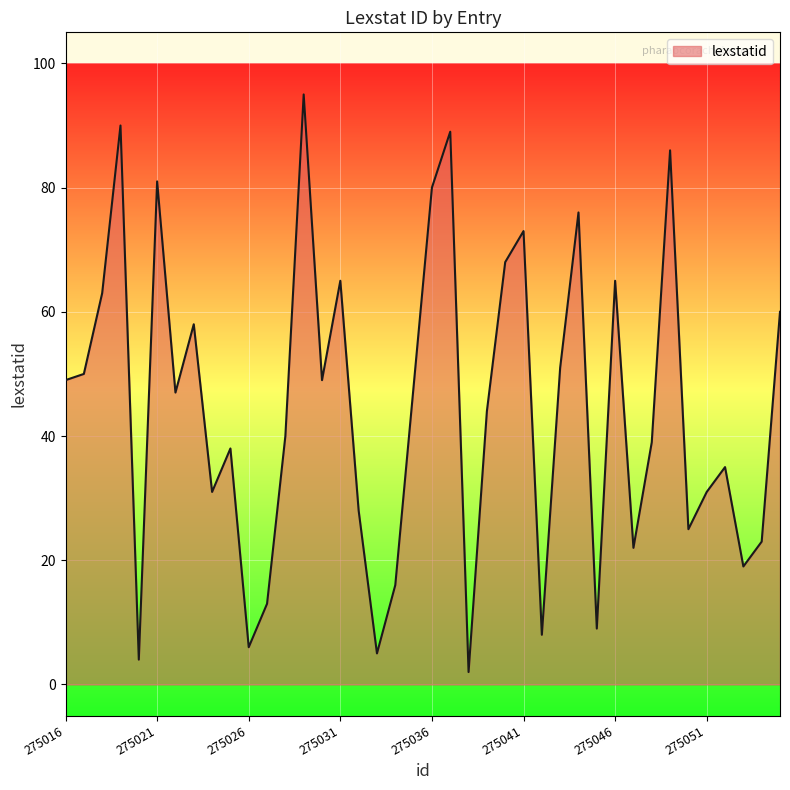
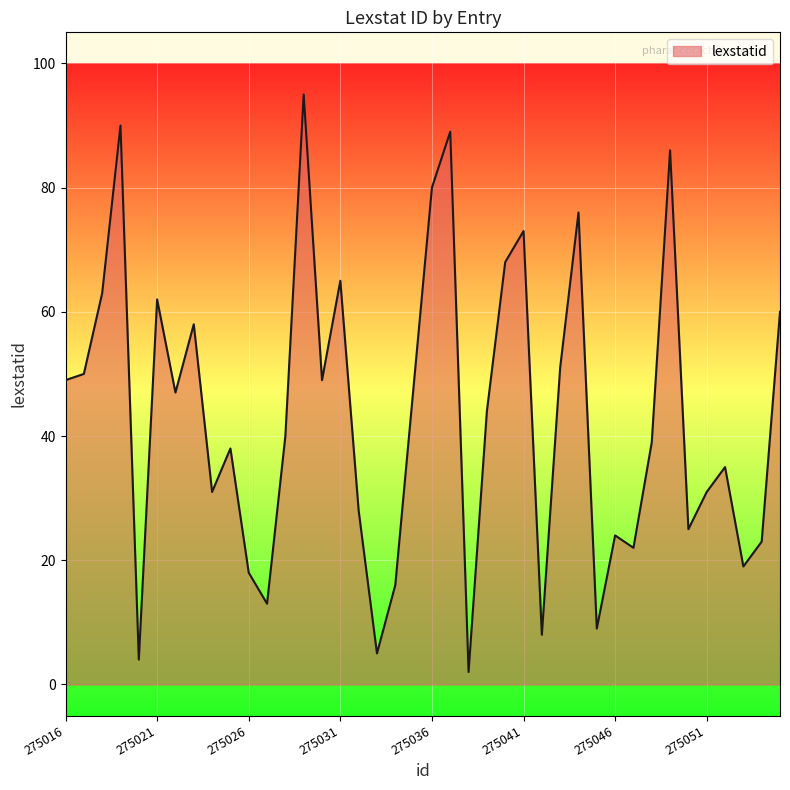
275021: 81 -> 62
275026: 6 -> 18
275046: 65 -> 24
